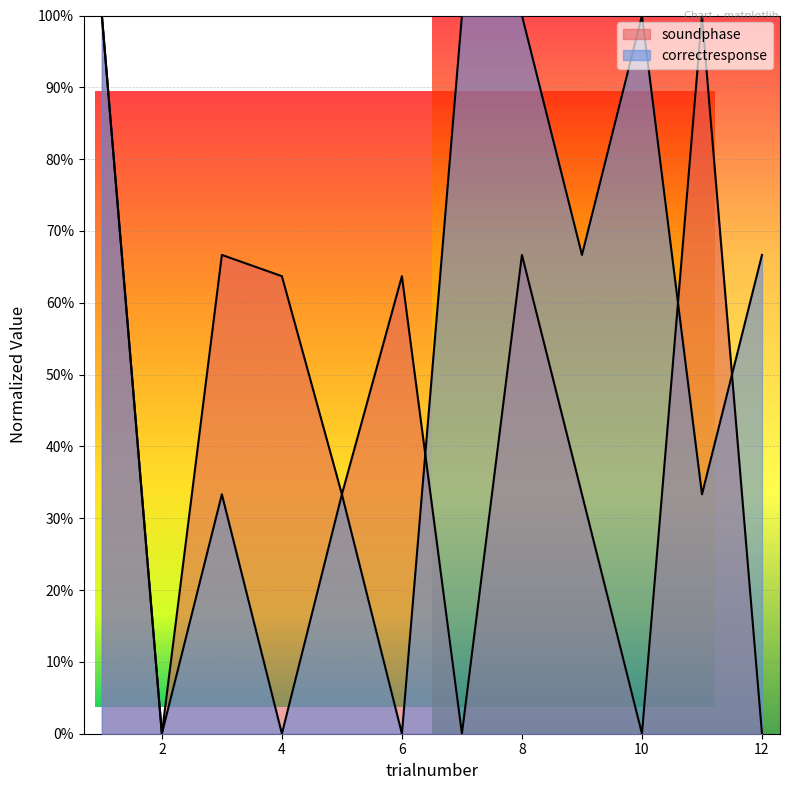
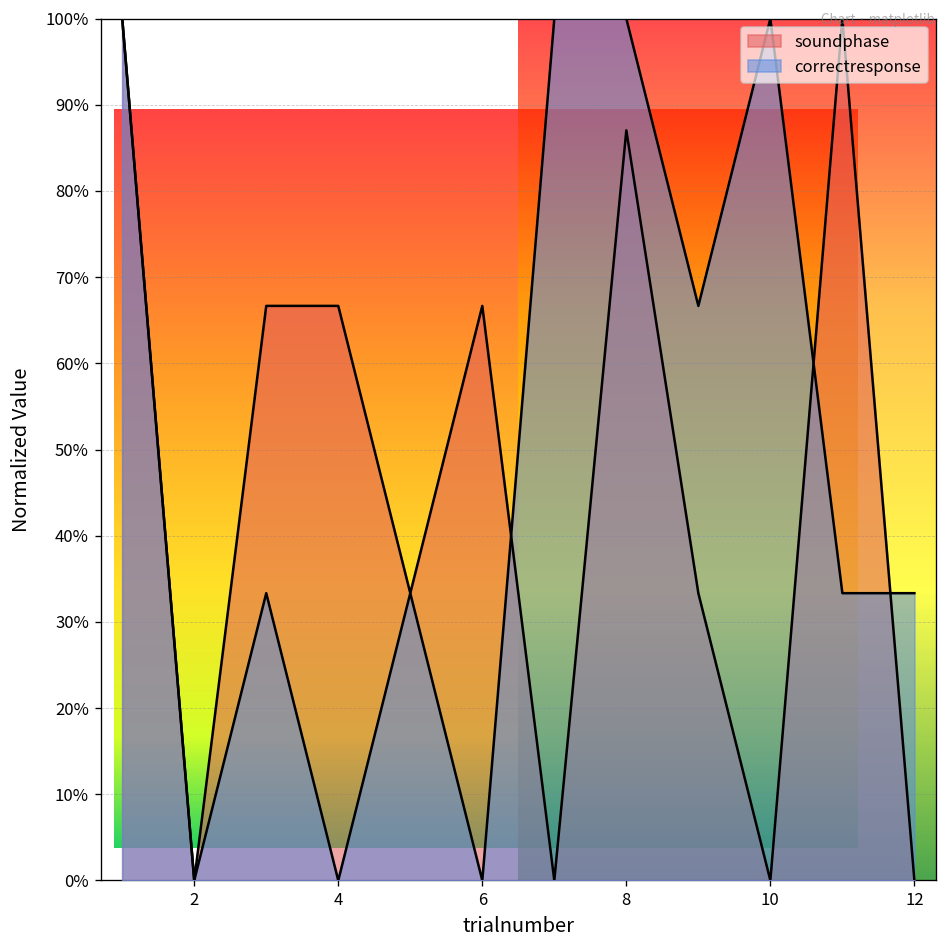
soundphase, 4: 64% -> 67%
soundphase, 6: 64% -> 67%
soundphase, 8: 67% -> 87%
correctresponse, 12: 67% -> 33%
